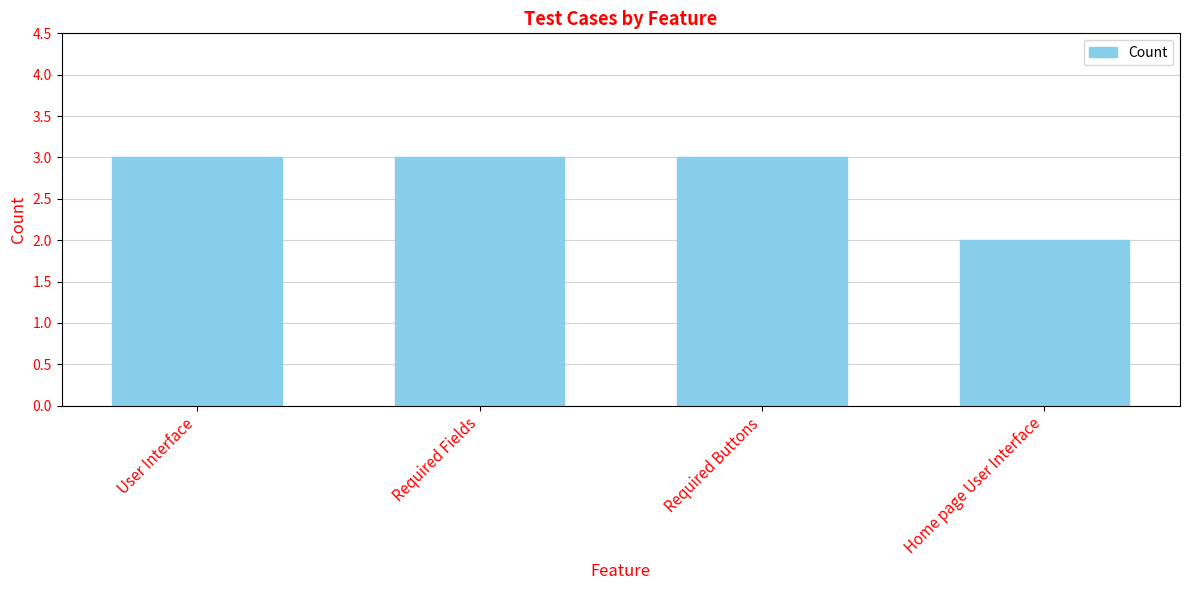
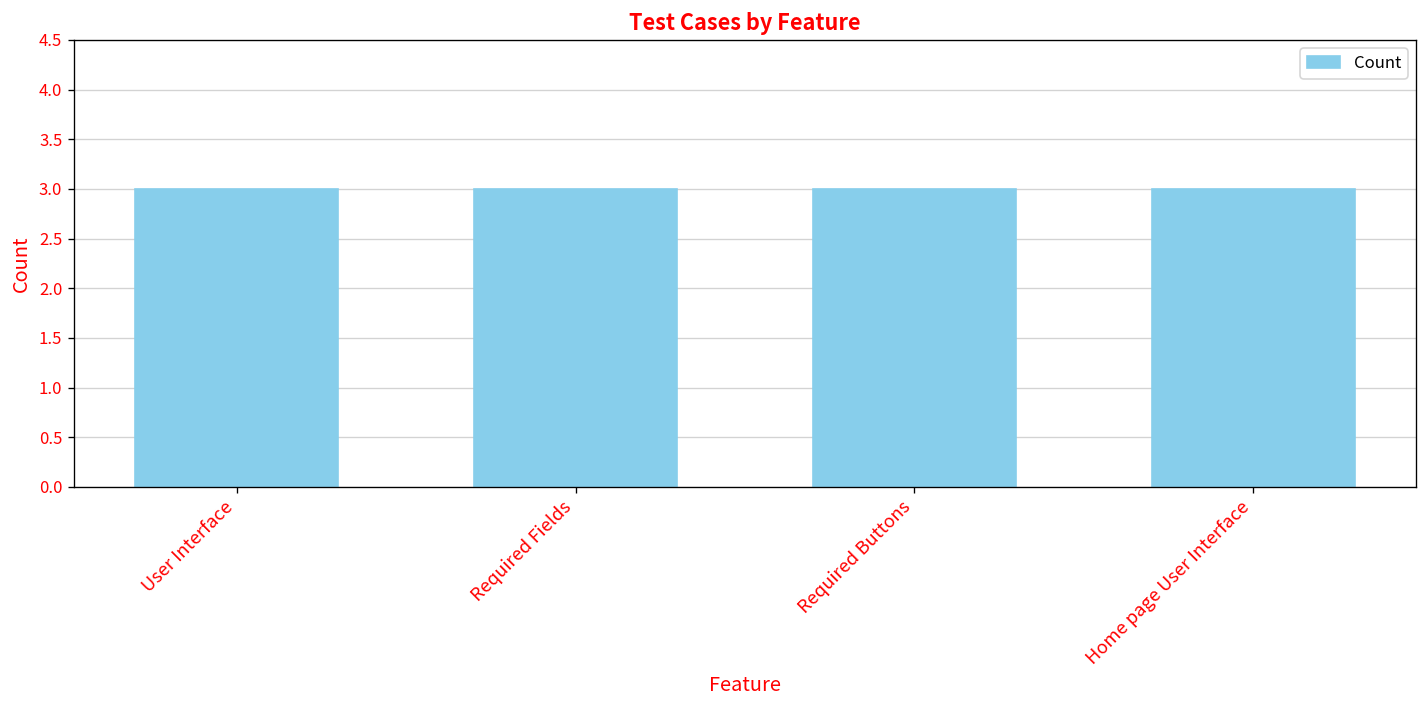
Home page User Interface: 2 -> 3
